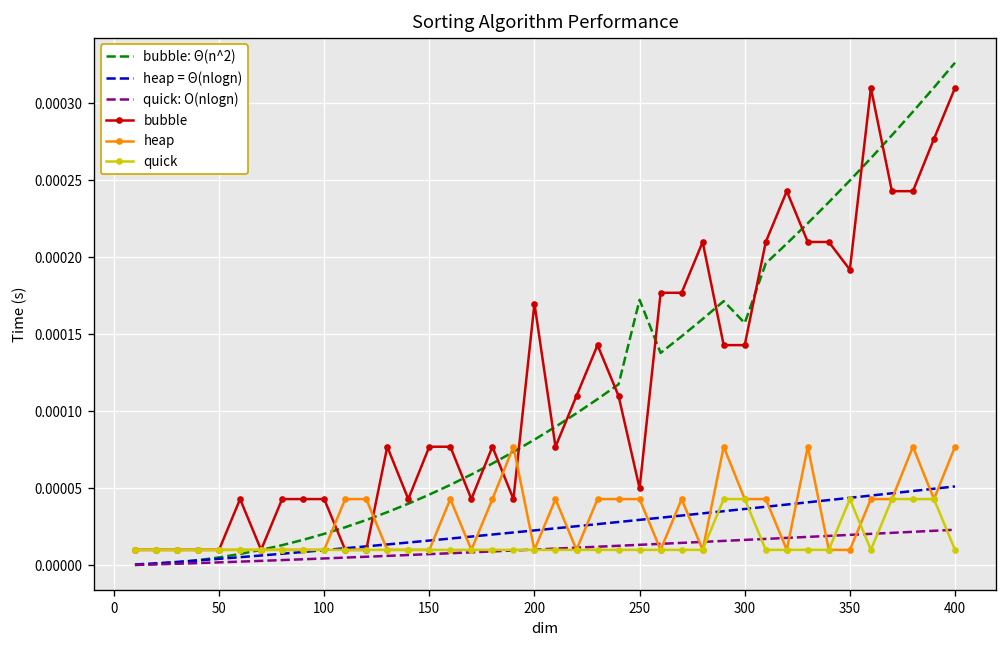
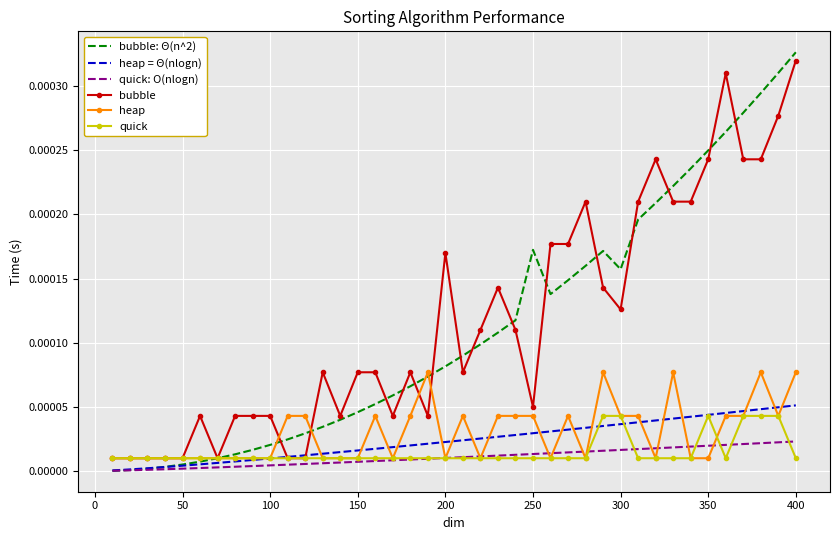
bubble, 300: 0.000143 -> 0.000126
bubble, 350: 0.000192 -> 0.000243
bubble, 400: 0.00031 -> 0.00032
